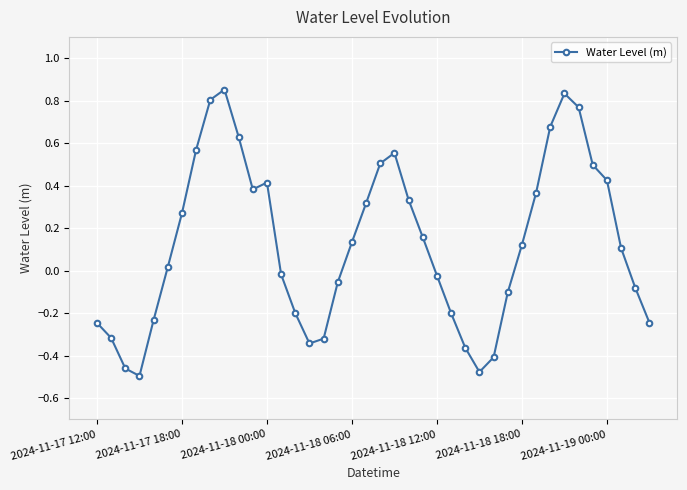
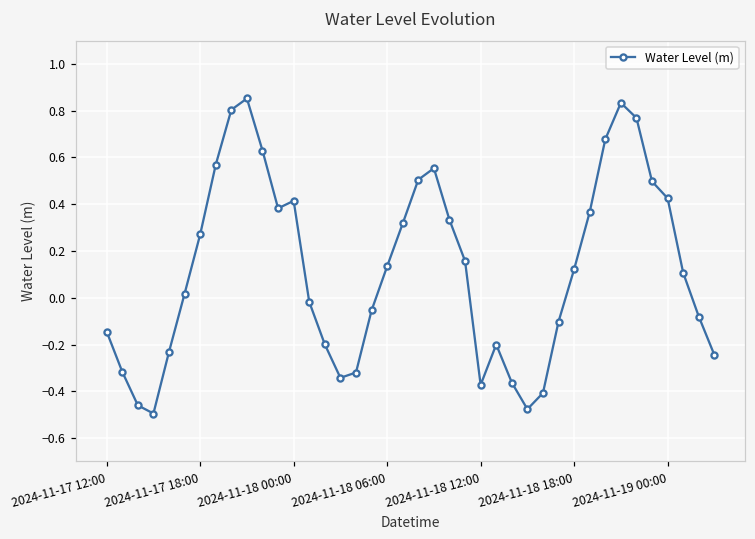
2024-11-17 12:00: -0.25 -> -0.15
2024-11-18 12:00: -0.02 -> -0.37
